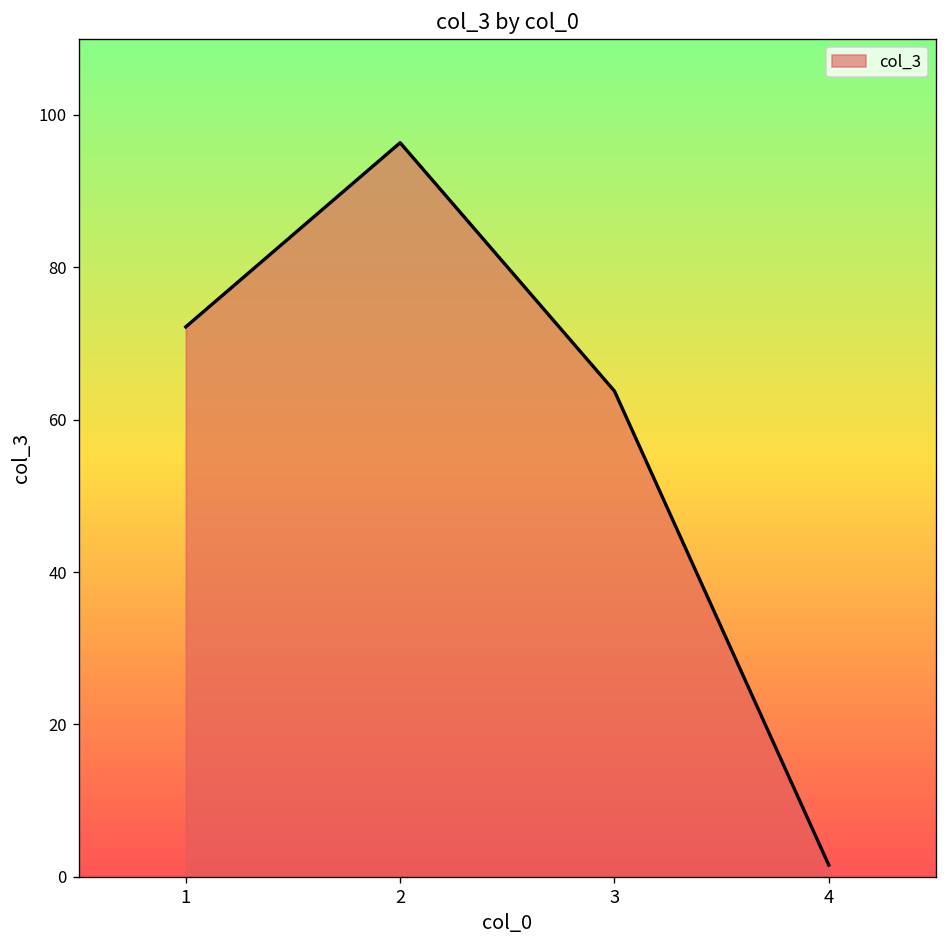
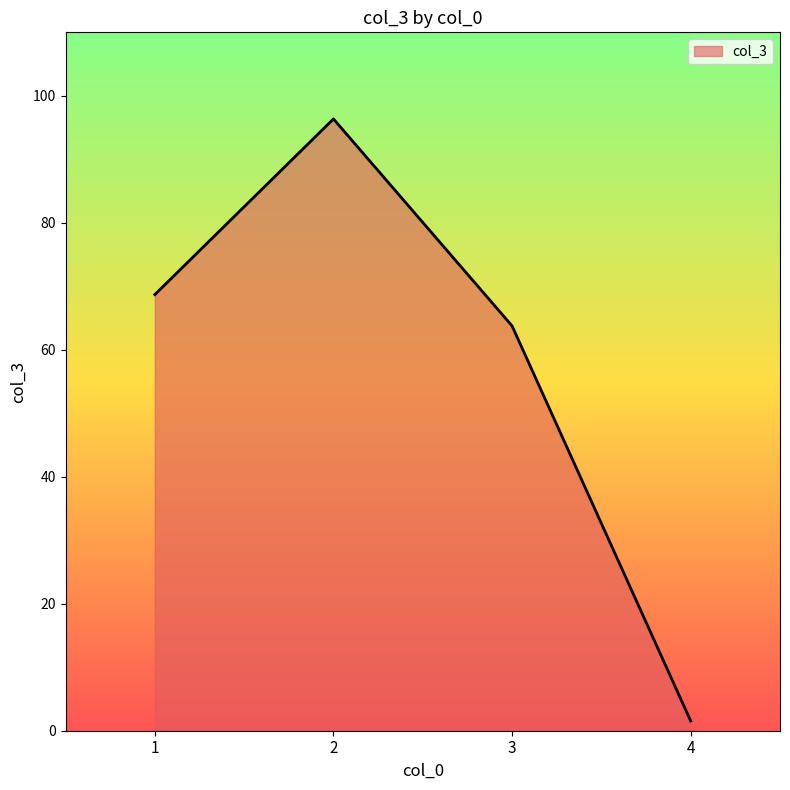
1: 72 -> 69
